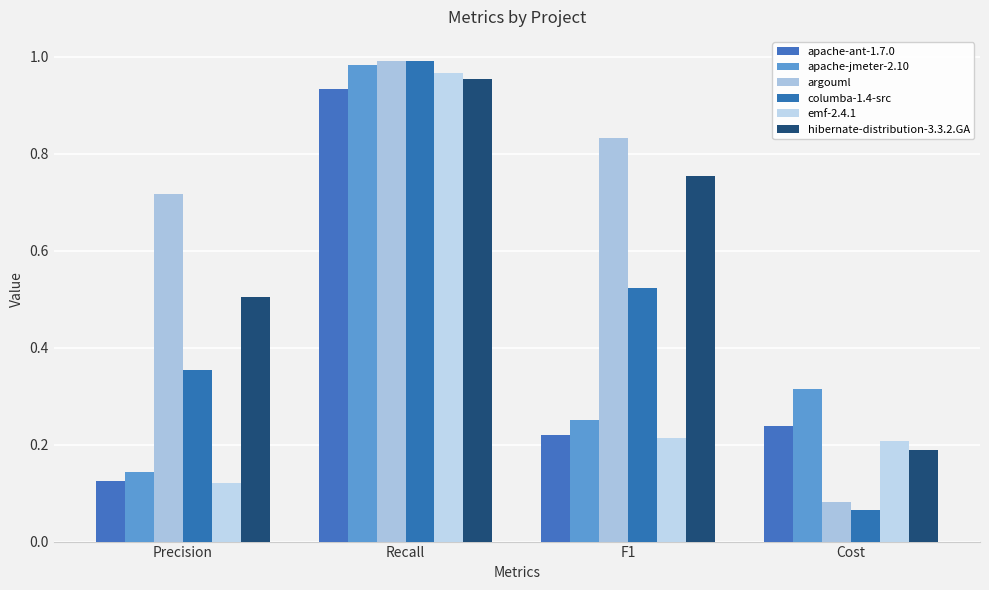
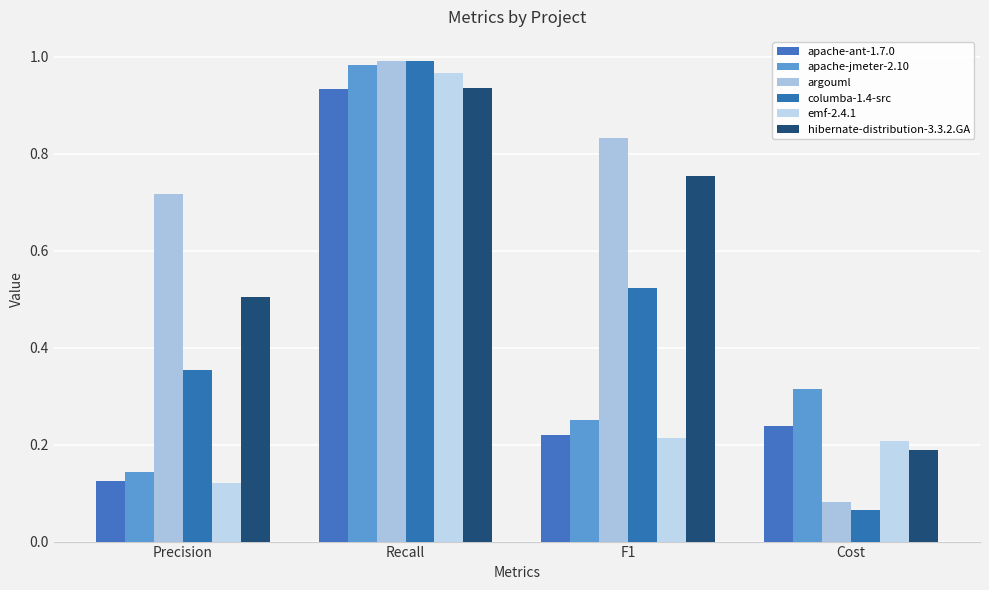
hibernate-distribution-3.3.2.GA, Recall: 0.95 -> 0.93
